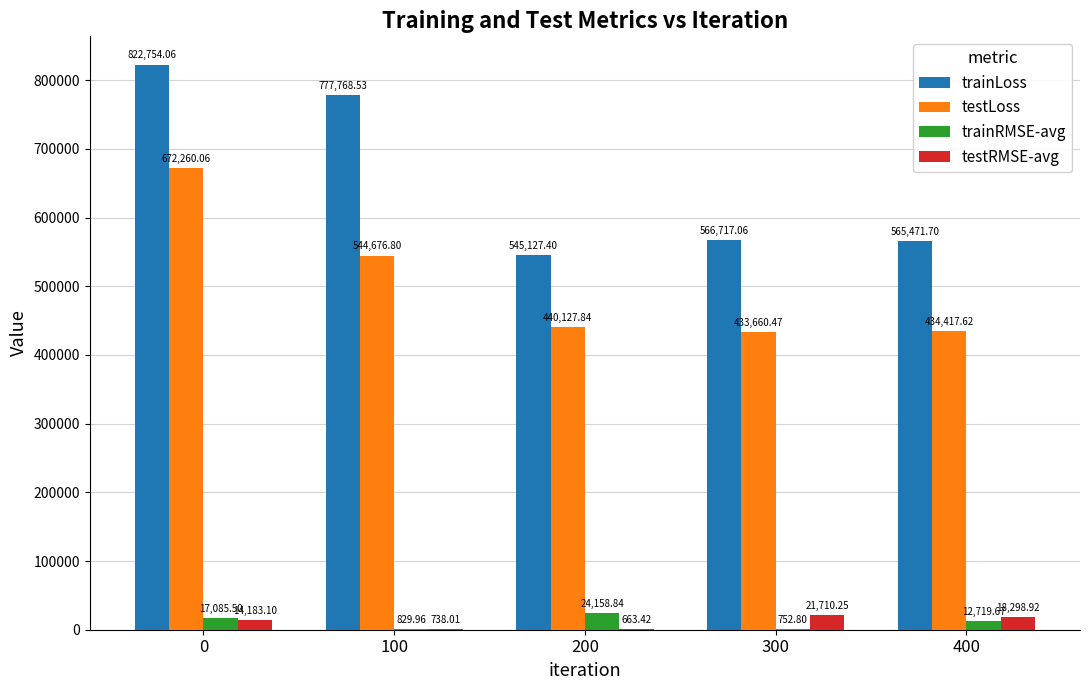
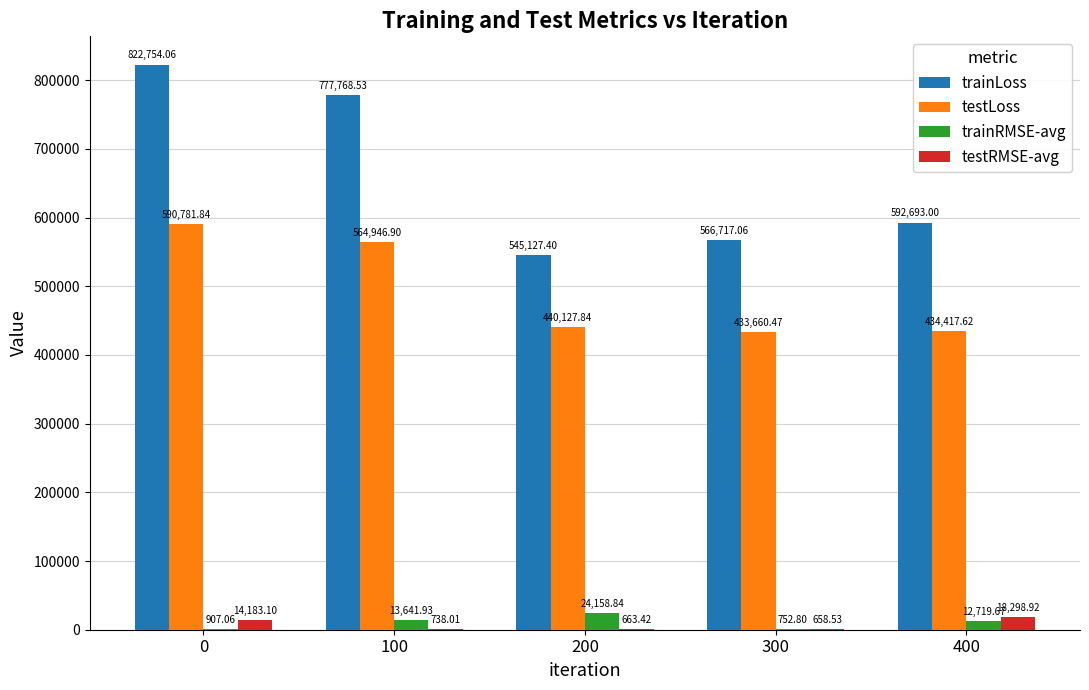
testLoss, 0: 672,260.06 -> 590,781.84
trainRMSE-avg, 0: 17,085.50 -> 907.06
testLoss, 100: 544,676.80 -> 564,946.90
trainRMSE-avg, 100: 829.96 -> 13,641.93
testRMSE-avg, 300: 21,710.25 -> 658.53
trainLoss, 400: 565,471.70 -> 592,693.00
